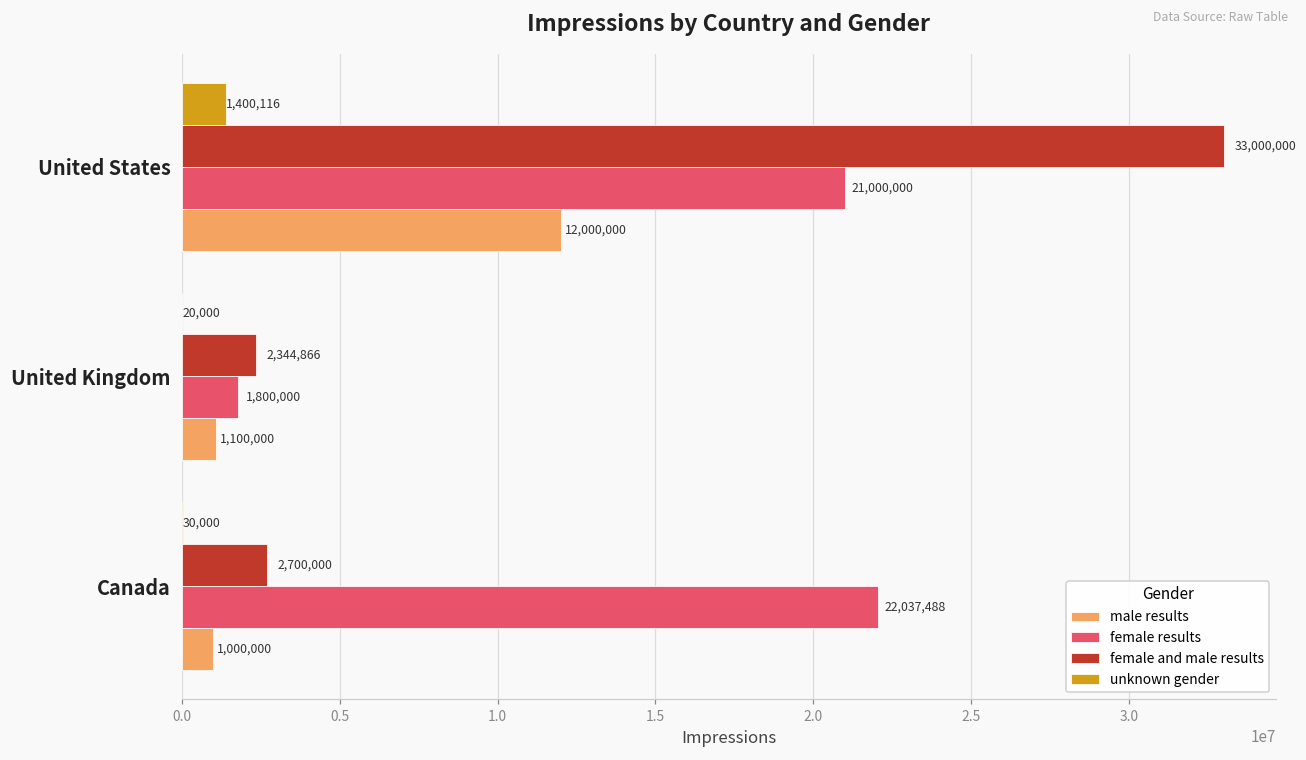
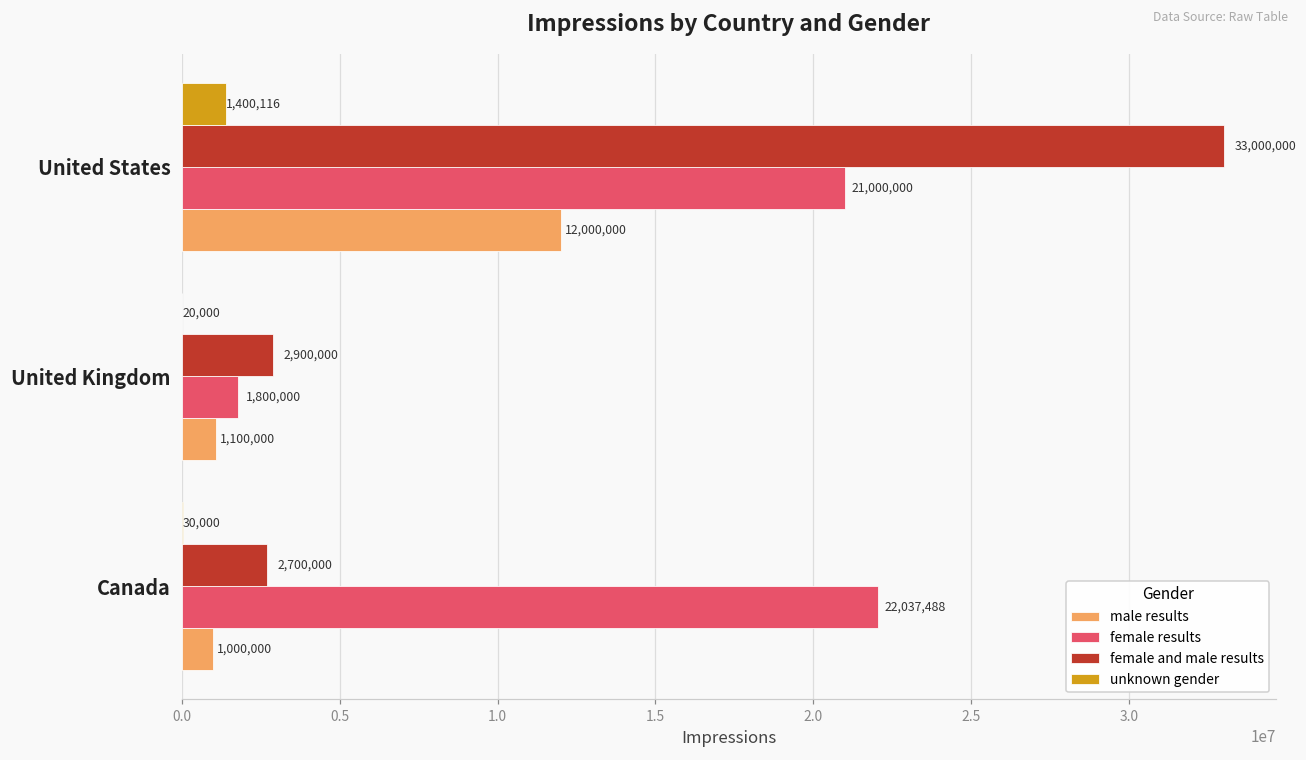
female and male results, United Kingdom: 2,344,866 -> 2,900,000
